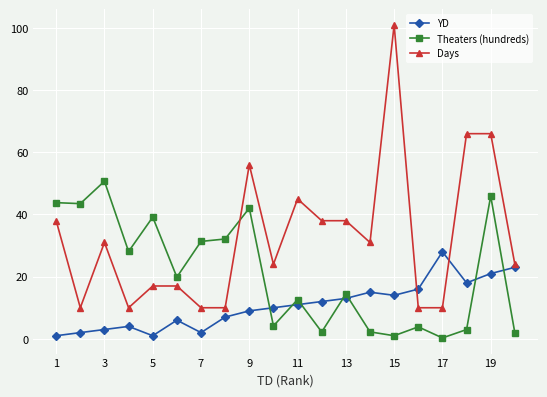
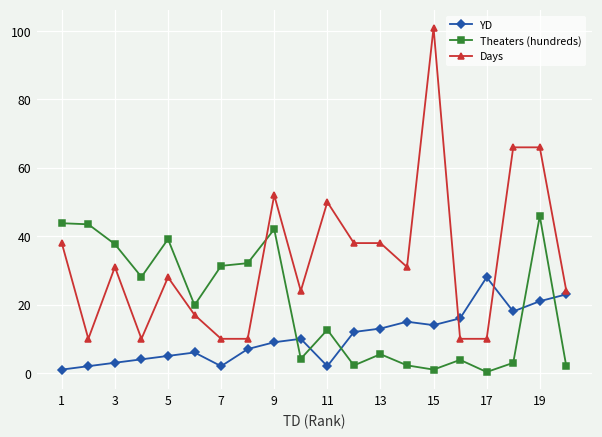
Theaters (hundreds), 3: 51 -> 38
YD, 5: 1 -> 5
Days, 5: 17 -> 28
Days, 9: 56 -> 52
YD, 11: 11 -> 2
Days, 11: 45 -> 50
Theaters (hundreds), 13: 14 -> 6
